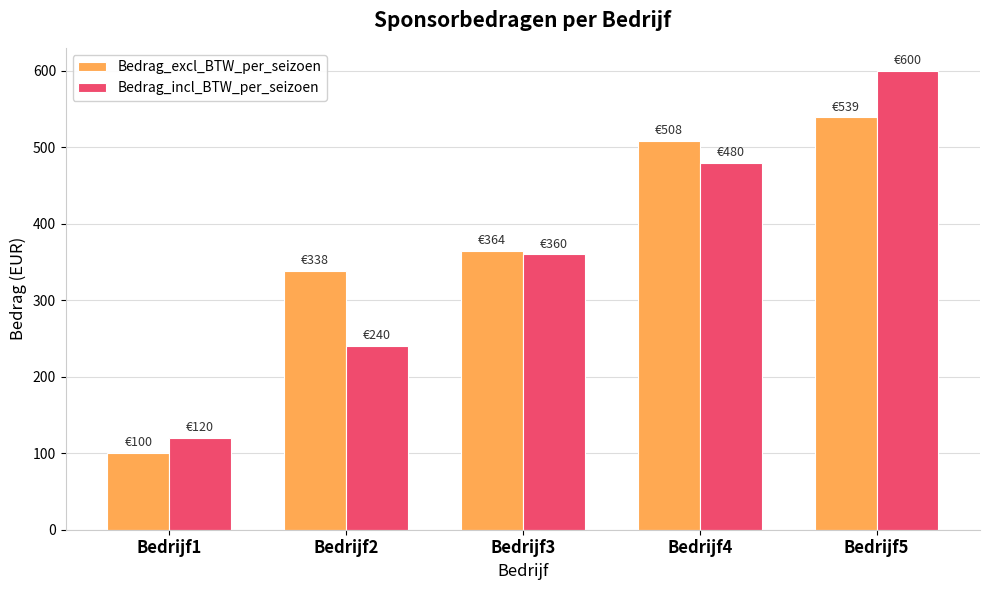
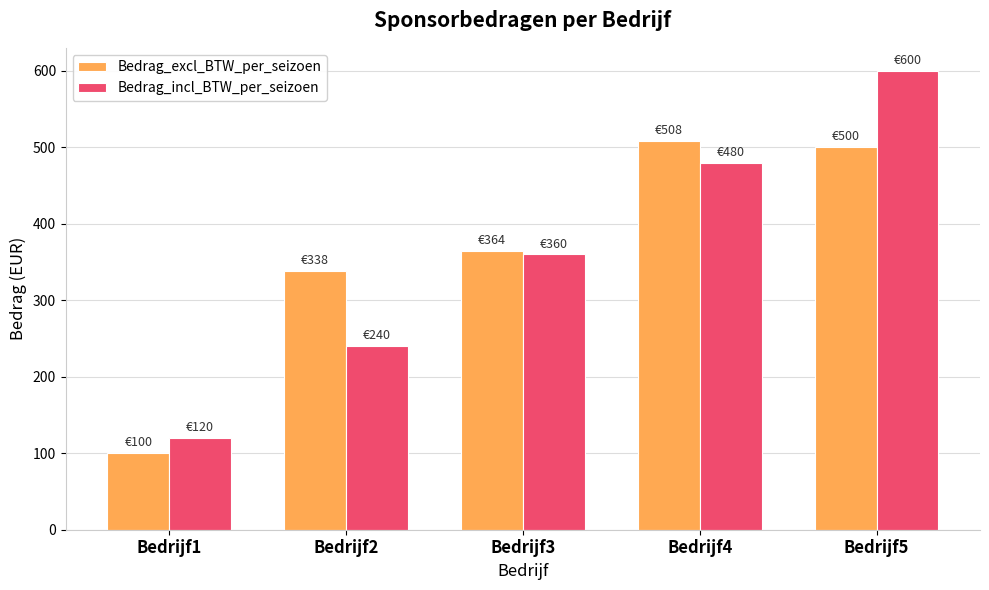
Bedrag_excl_BTW_per_seizoen, Bedrijf5: €539 -> €500
